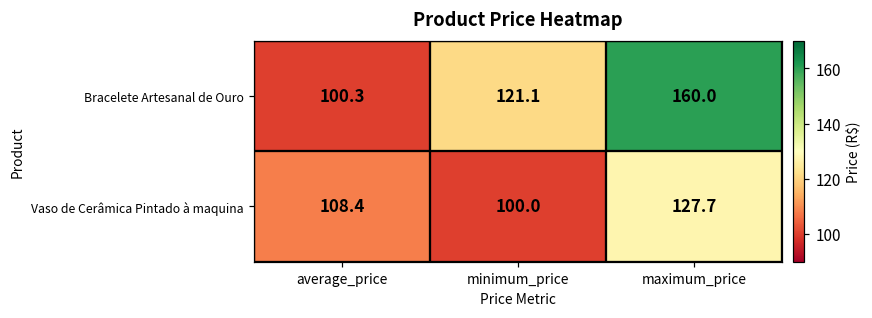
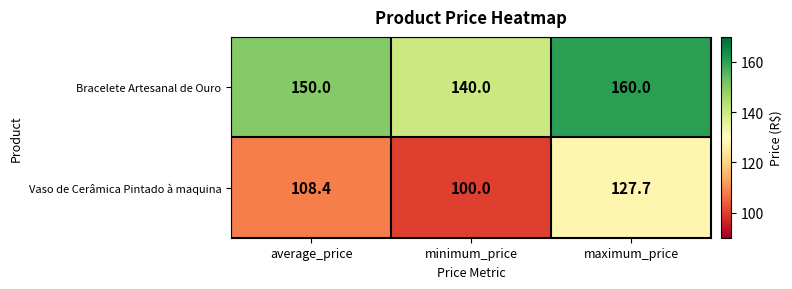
Bracelete Artesanal de Ouro, average_price: 100.3 -> 150.0
Bracelete Artesanal de Ouro, minimum_price: 121.1 -> 140.0
